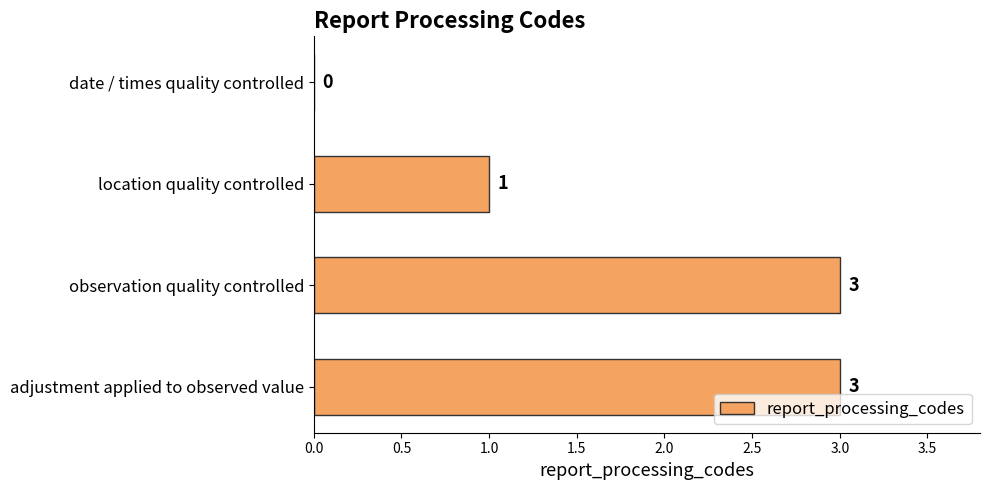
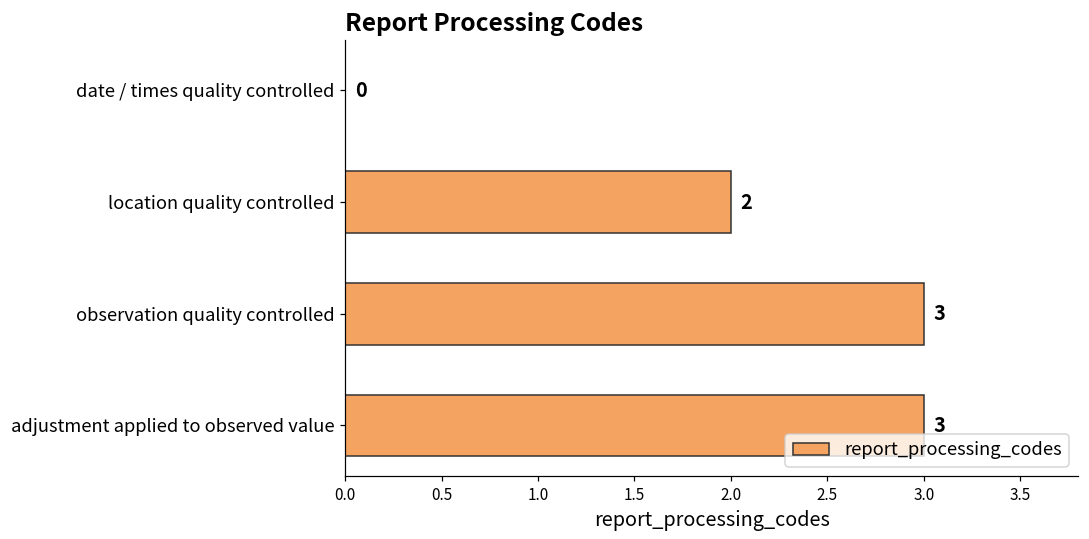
location quality controlled: 1 -> 2
